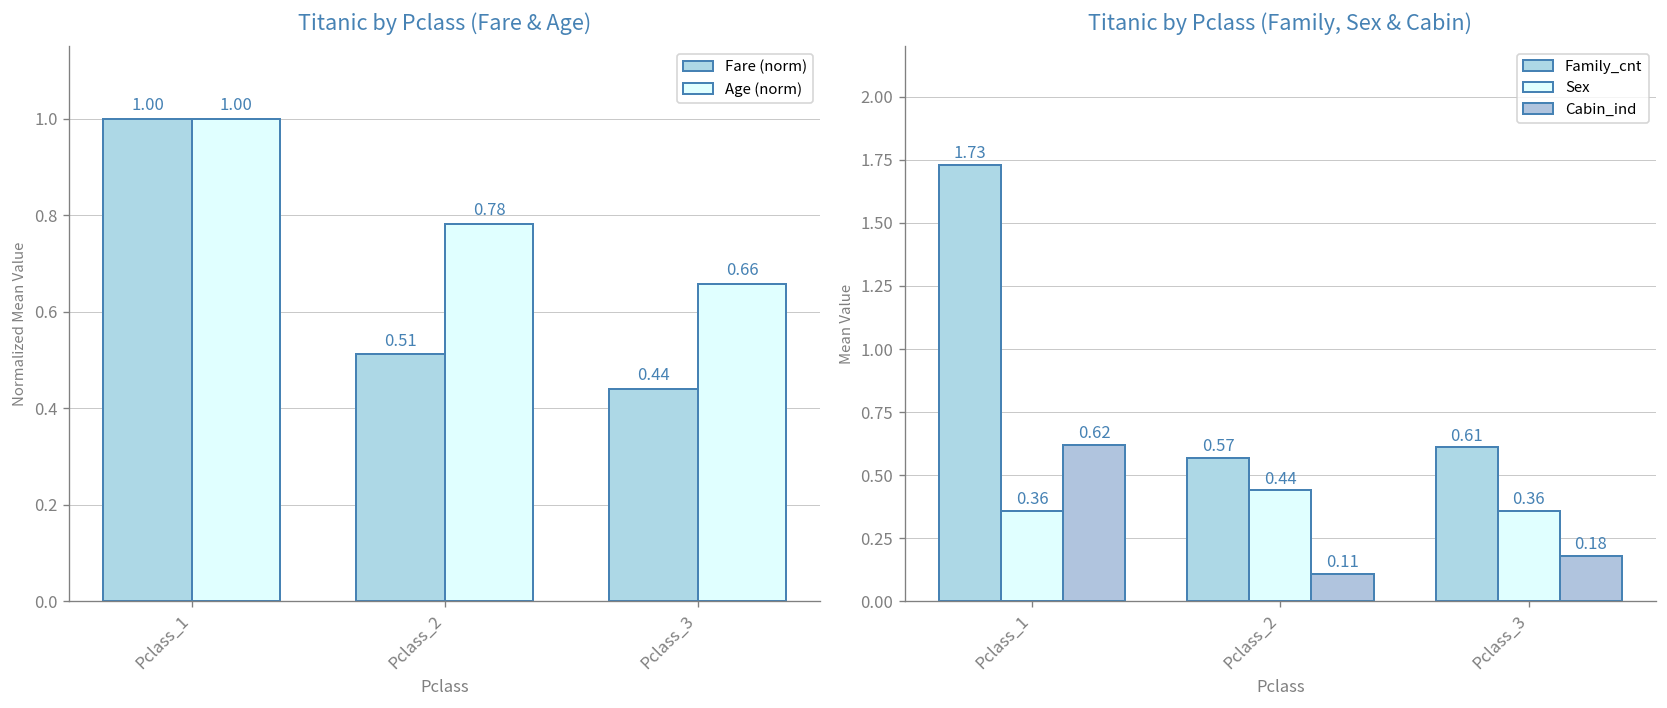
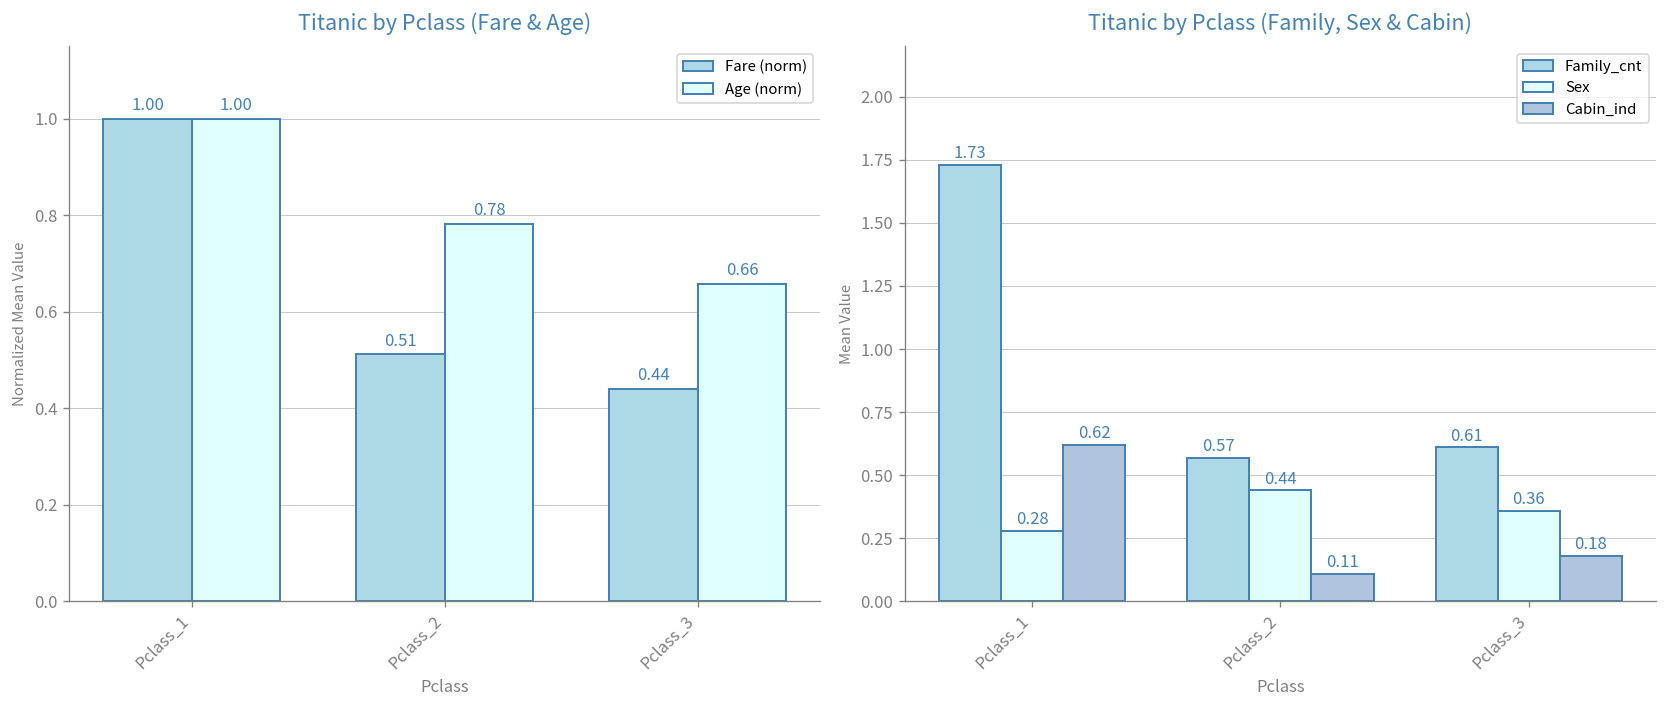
Titanic by Pclass (Family, Sex & Cabin), Sex, Pclass_1: 0.36 -> 0.28
